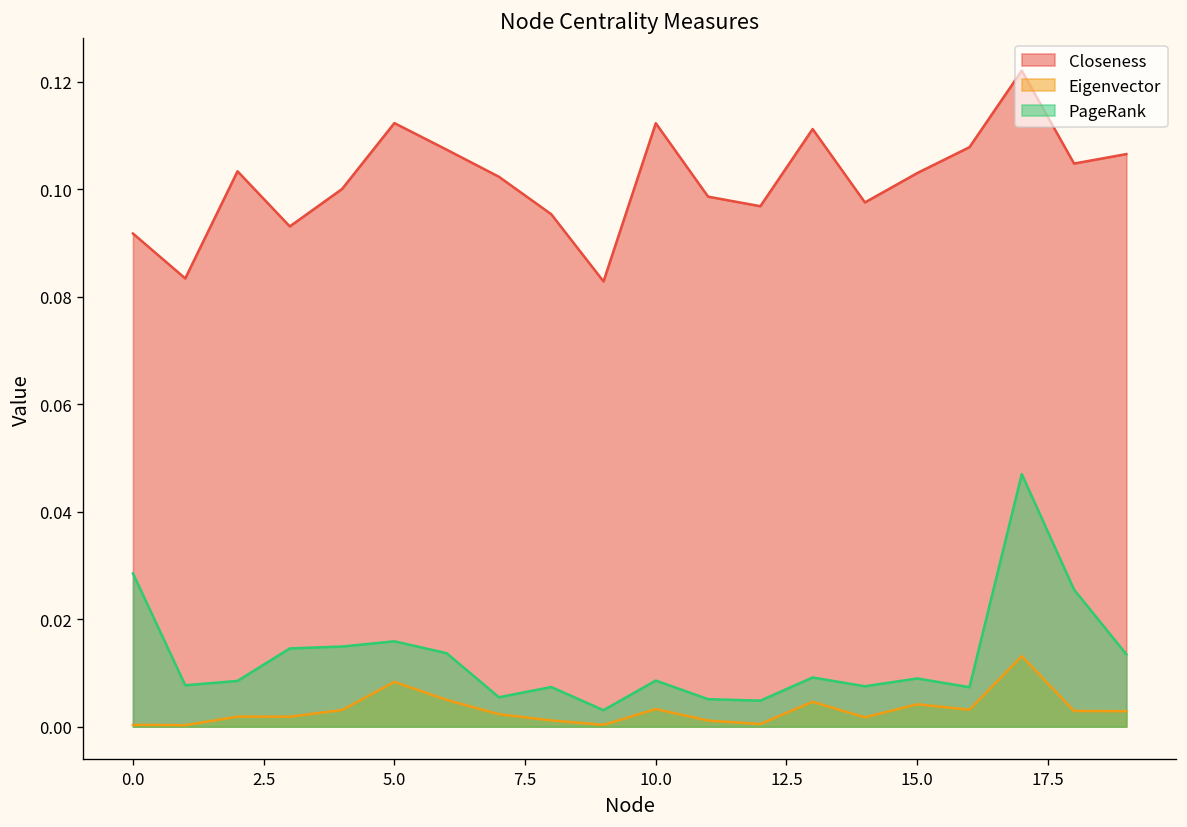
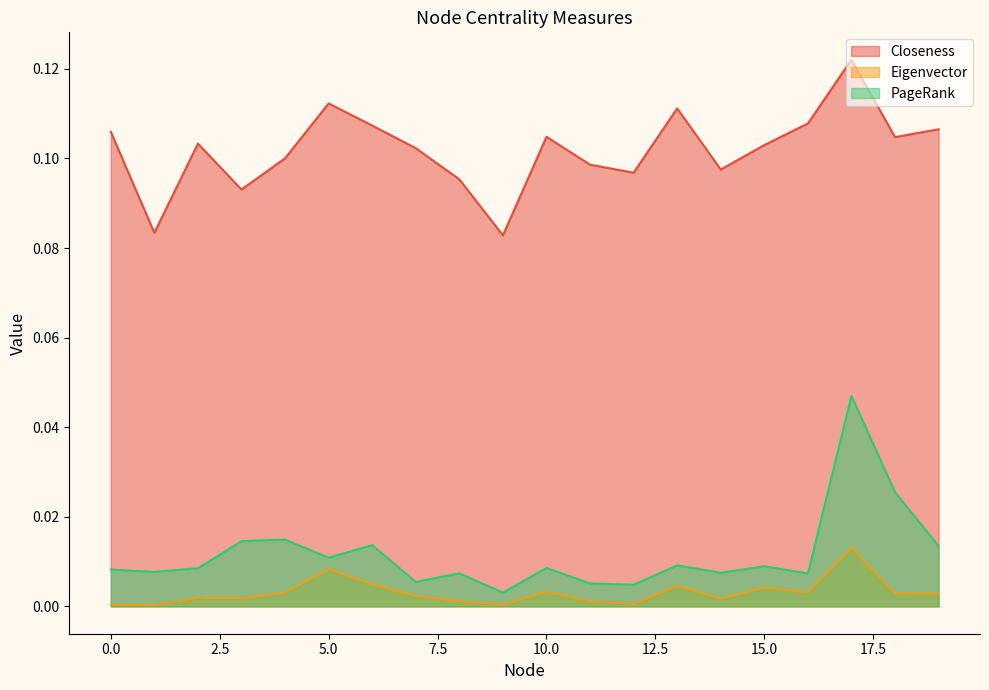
Closeness, 0.0: 0.092 -> 0.106
PageRank, 0.0: 0.029 -> 0.008
PageRank, 5.0: 0.016 -> 0.011
Closeness, 10.0: 0.112 -> 0.105
